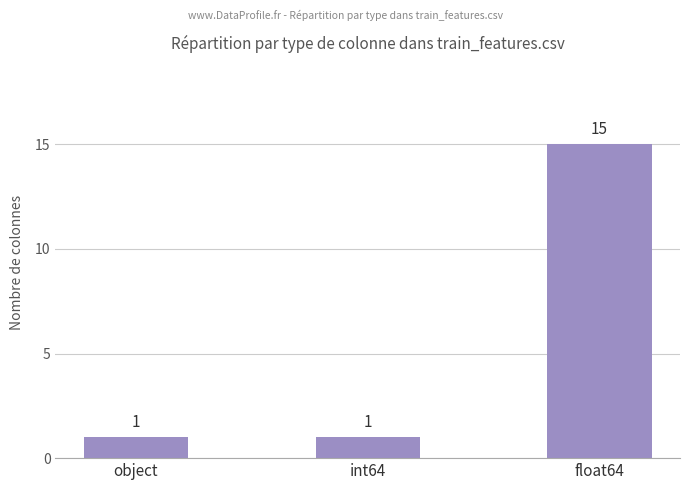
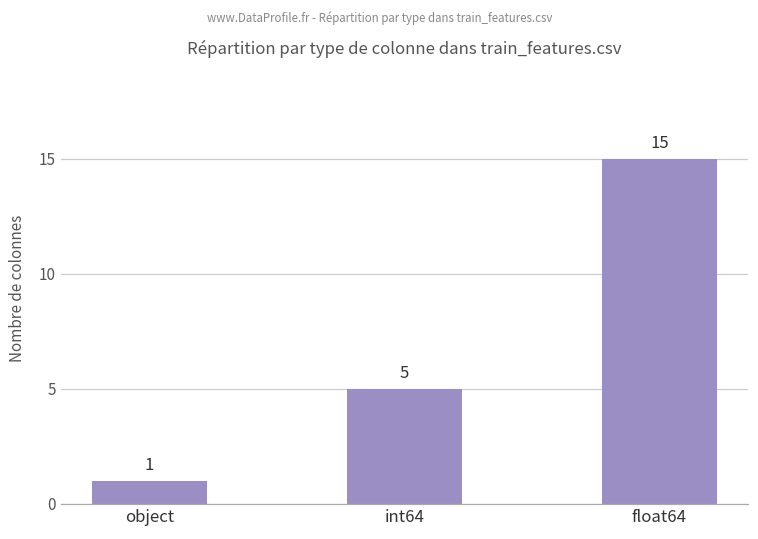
int64: 1 -> 5
